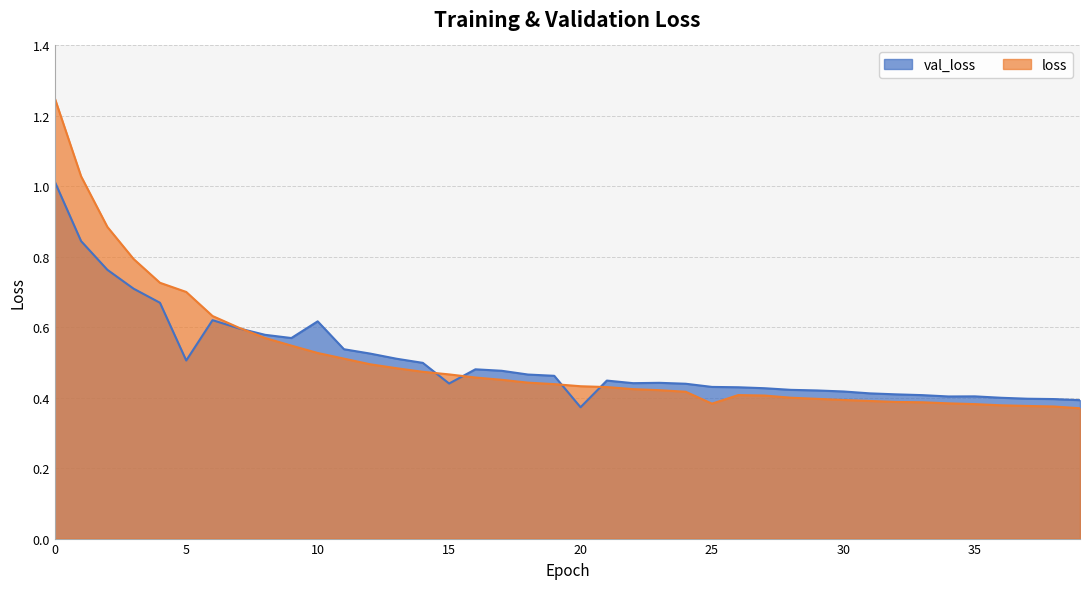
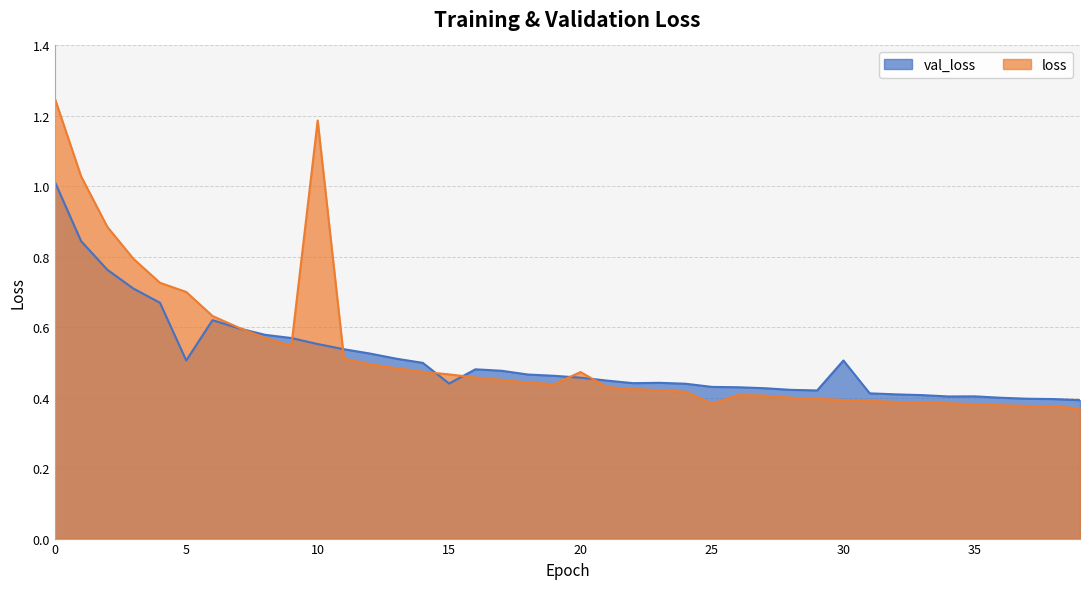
val_loss, 10: 0.62 -> 0.55
loss, 10: 0.53 -> 1.19
val_loss, 20: 0.37 -> 0.46
loss, 20: 0.43 -> 0.47
val_loss, 30: 0.42 -> 0.51
